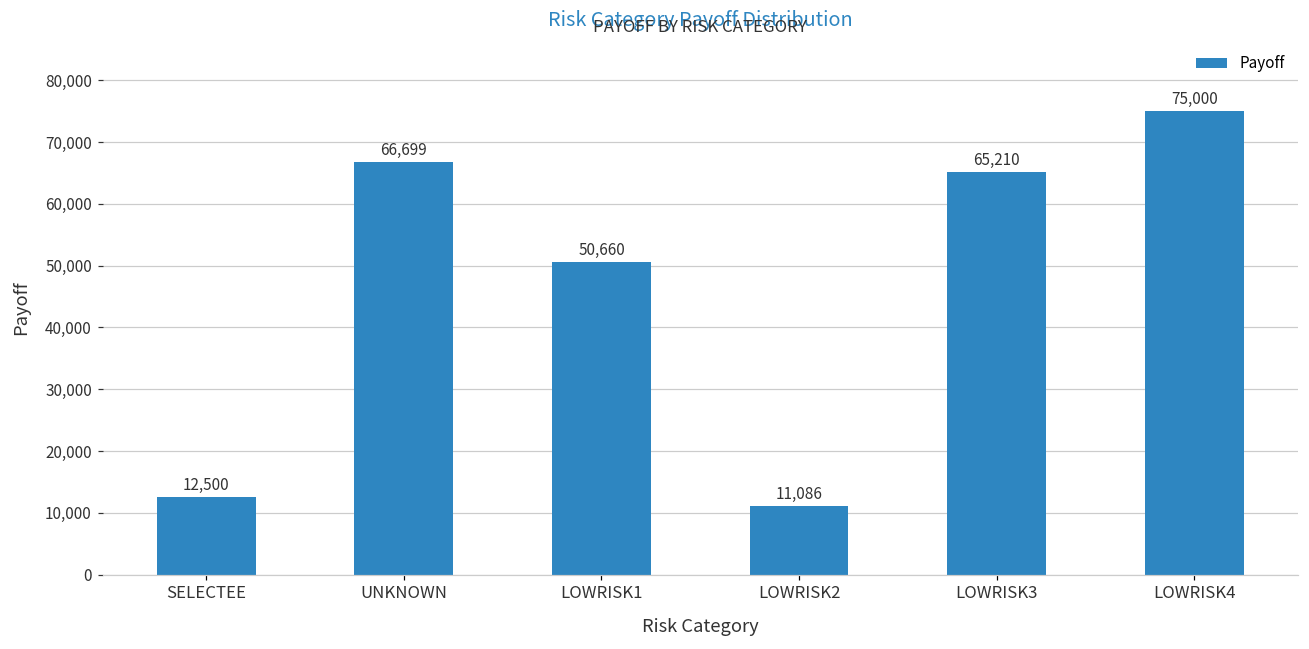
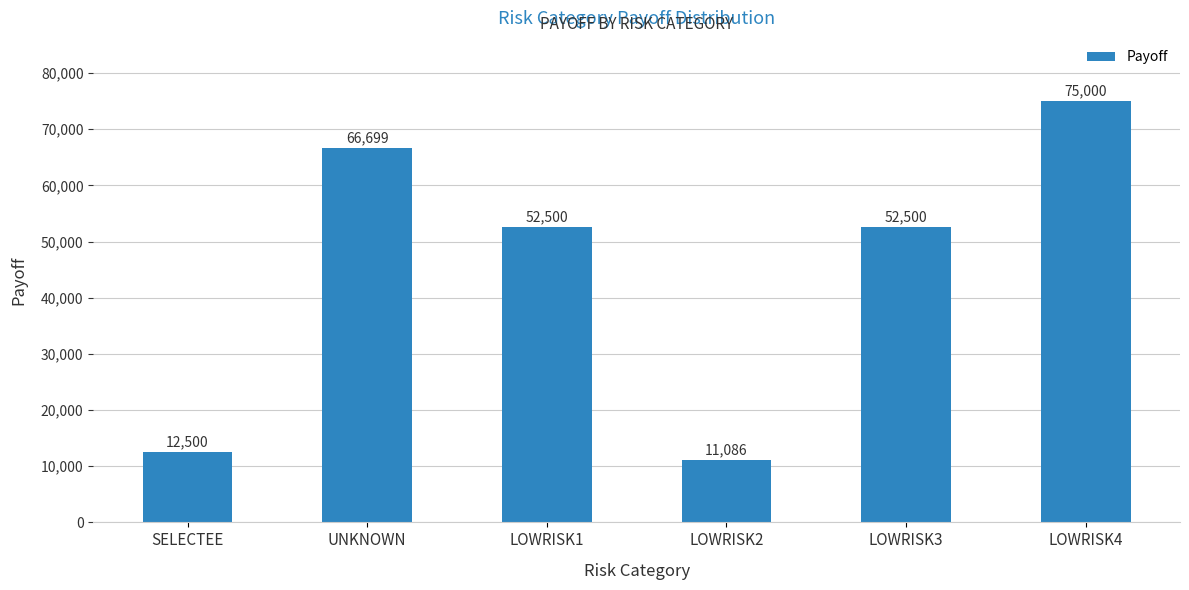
LOWRISK1: 50,660 -> 52,500
LOWRISK3: 65,210 -> 52,500
